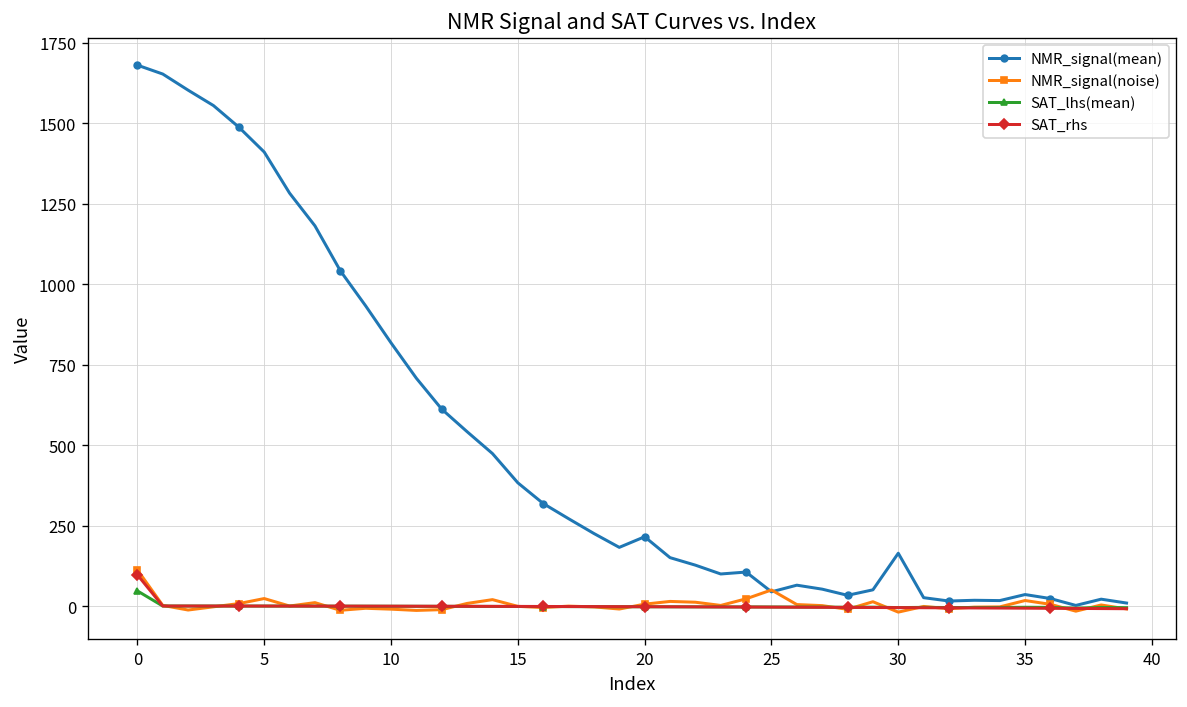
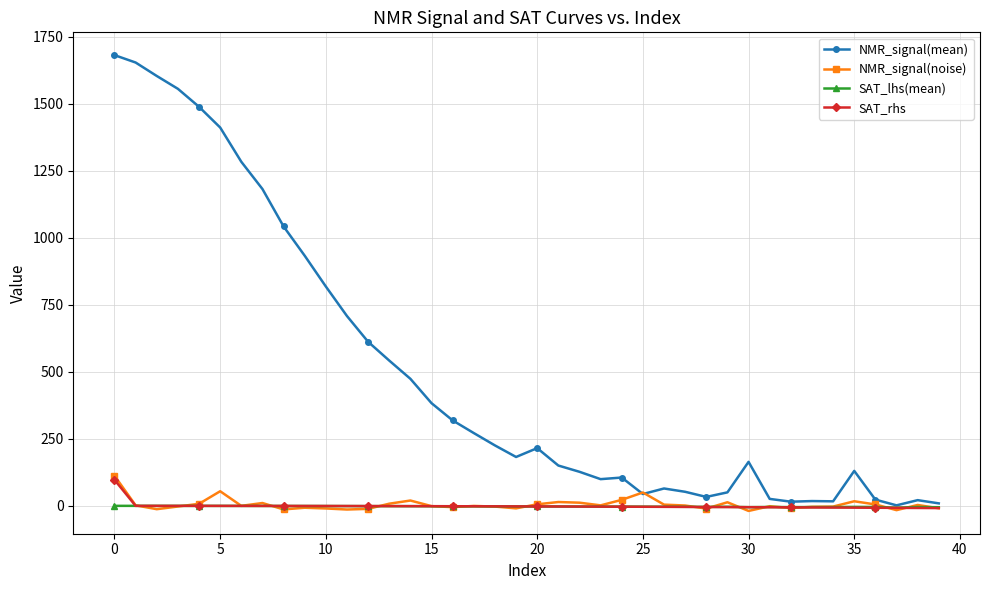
SAT_lhs(mean), 0: 50 -> 0
NMR_signal(noise), 5: 20 -> 50
NMR_signal(mean), 35: 40 -> 130
